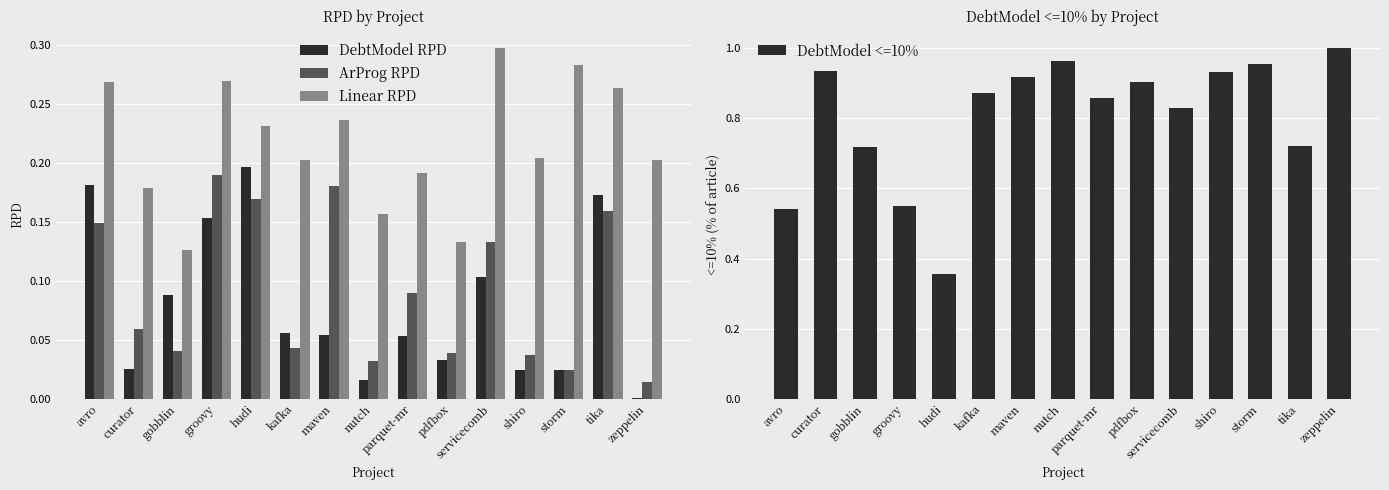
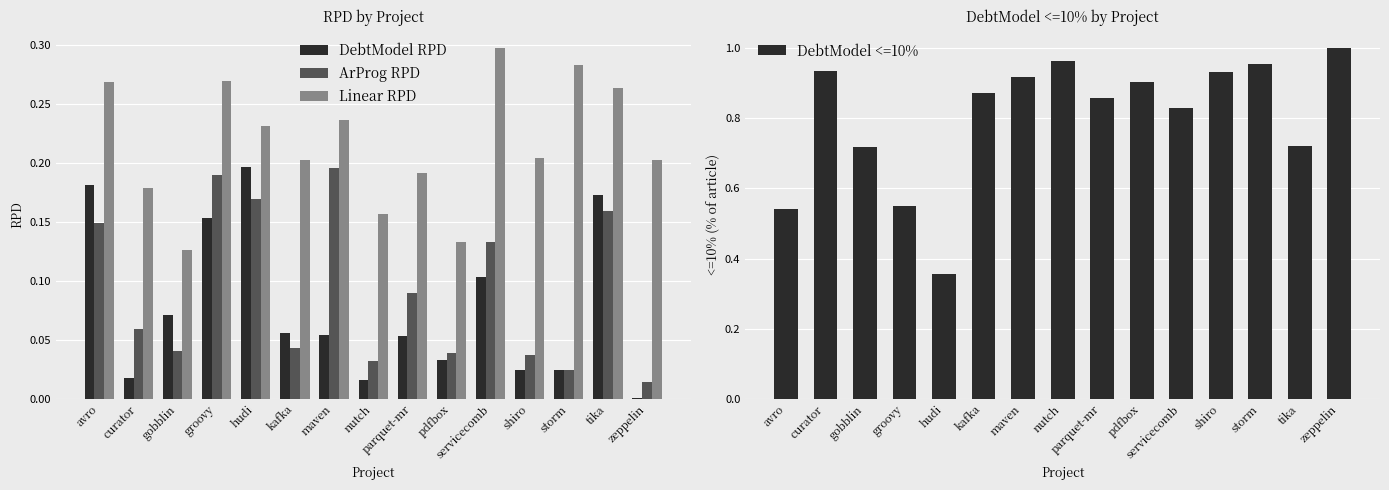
RPD by Project, DebtModel RPD, curator: 0.025 -> 0.018
RPD by Project, DebtModel RPD, gobblin: 0.088 -> 0.071
RPD by Project, ArProg RPD, maven: 0.180 -> 0.196
